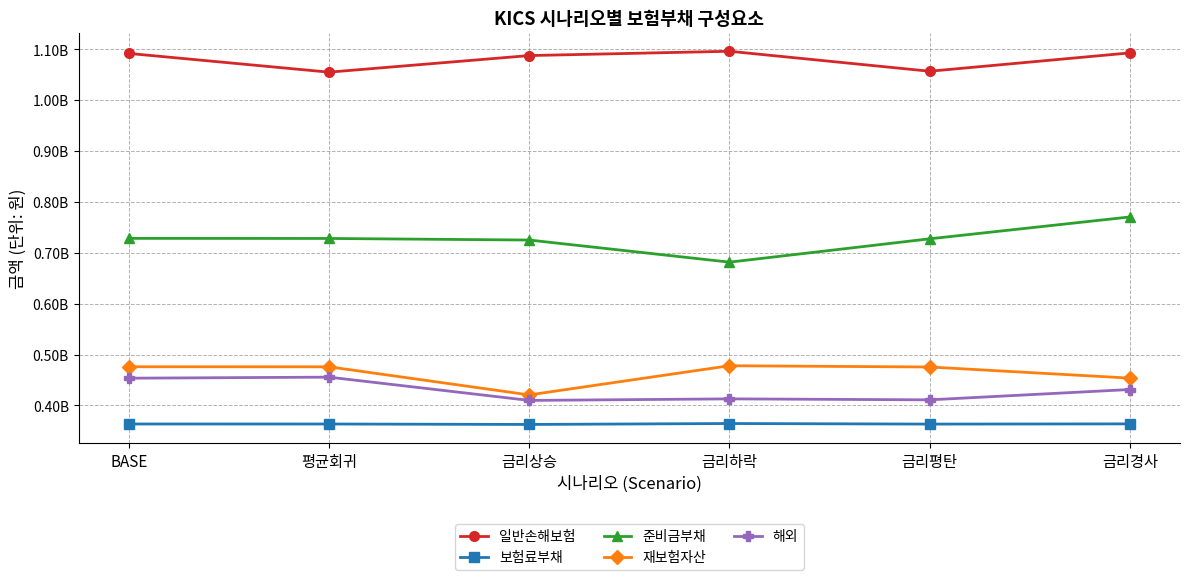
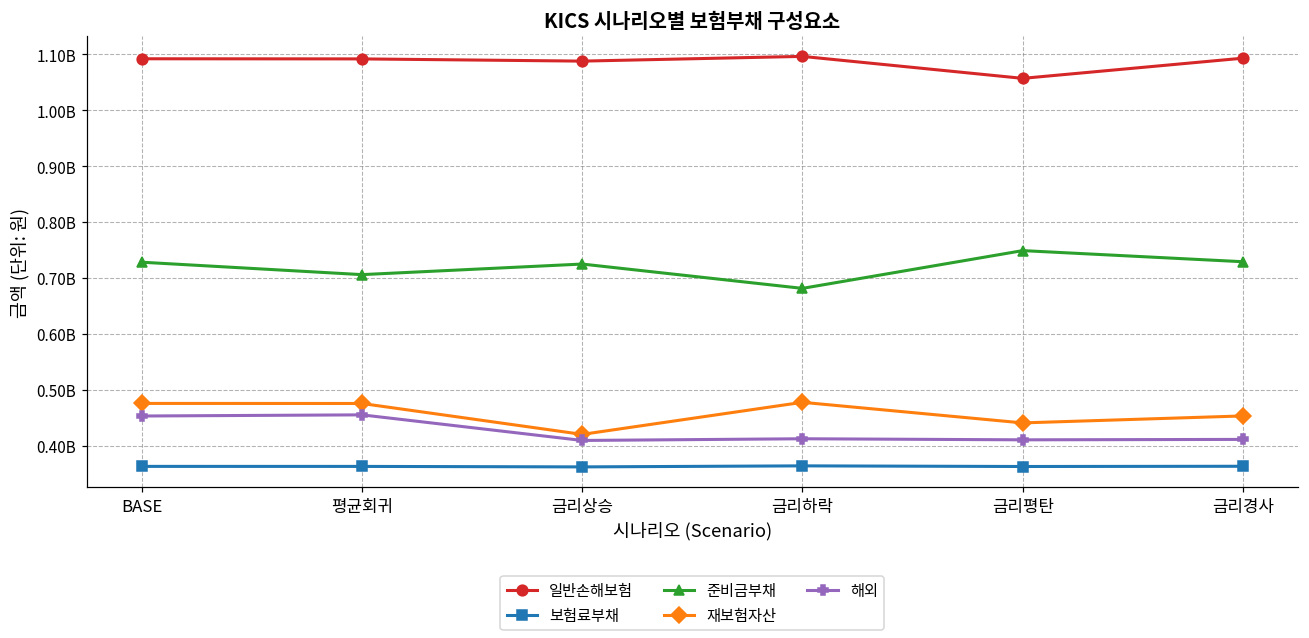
일반손해보험, 평균회귀: 1060000000 -> 1090000000
준비금부채, 평균회귀: 730000000 -> 710000000
준비금부채, 금리평탄: 730000000 -> 750000000
재보험자산, 금리평탄: 480000000 -> 440000000
준비금부채, 금리경사: 770000000 -> 730000000
해외, 금리경사: 430000000 -> 410000000
